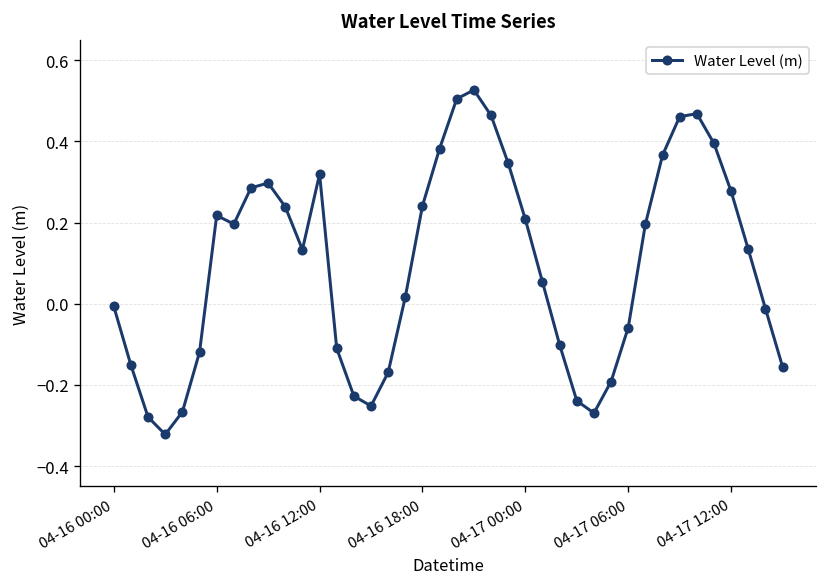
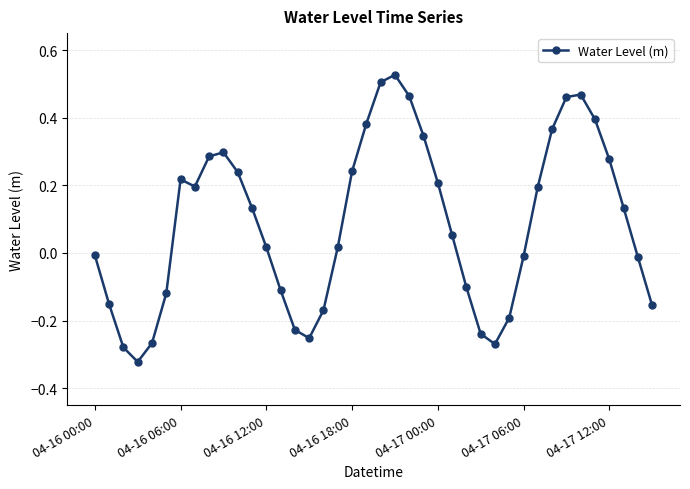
04-16 12:00: 0.32 -> 0.02
04-17 06:00: -0.06 -> -0.01
